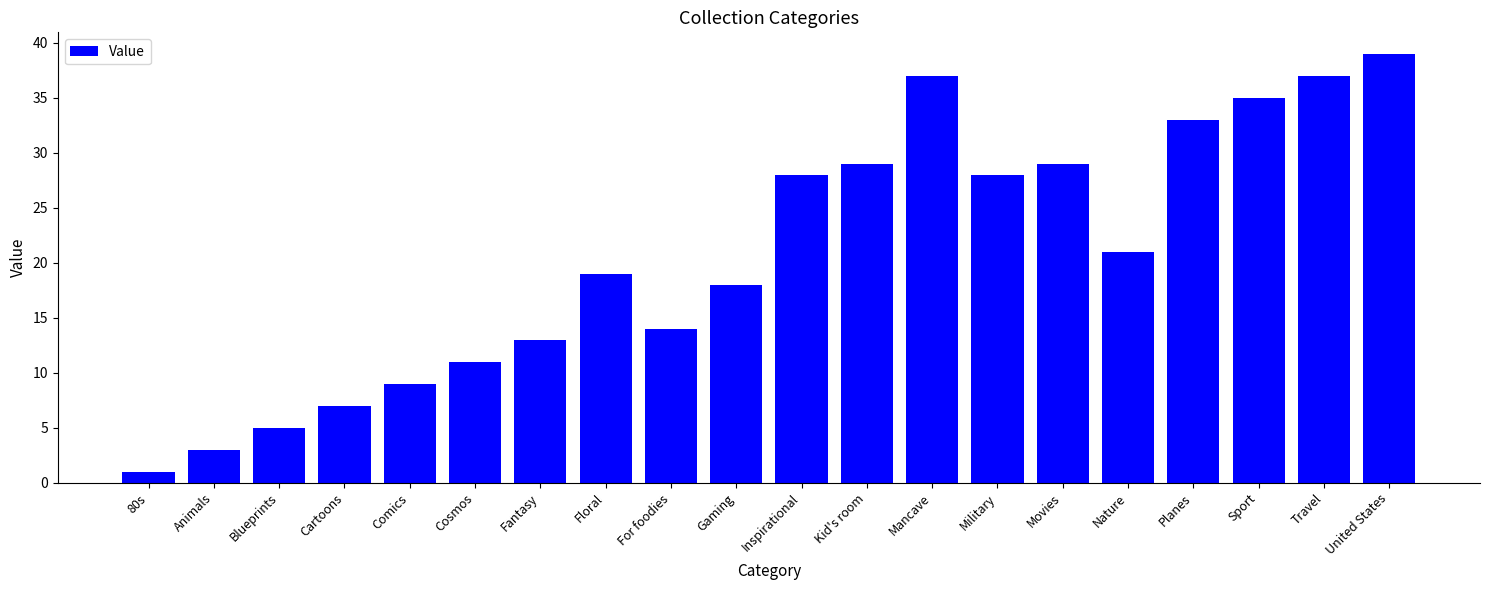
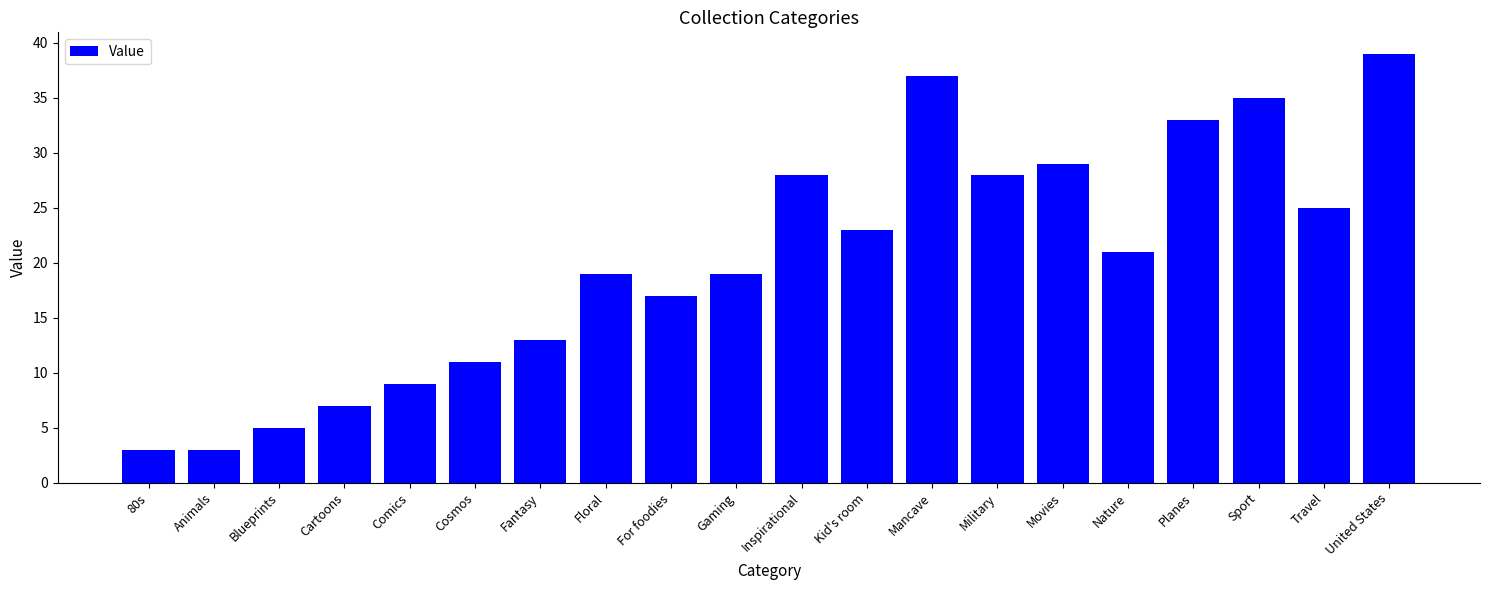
80s: 1 -> 3
For foodies: 14 -> 17
Gaming: 18 -> 19
Kid's room: 29 -> 23
Travel: 37 -> 25
